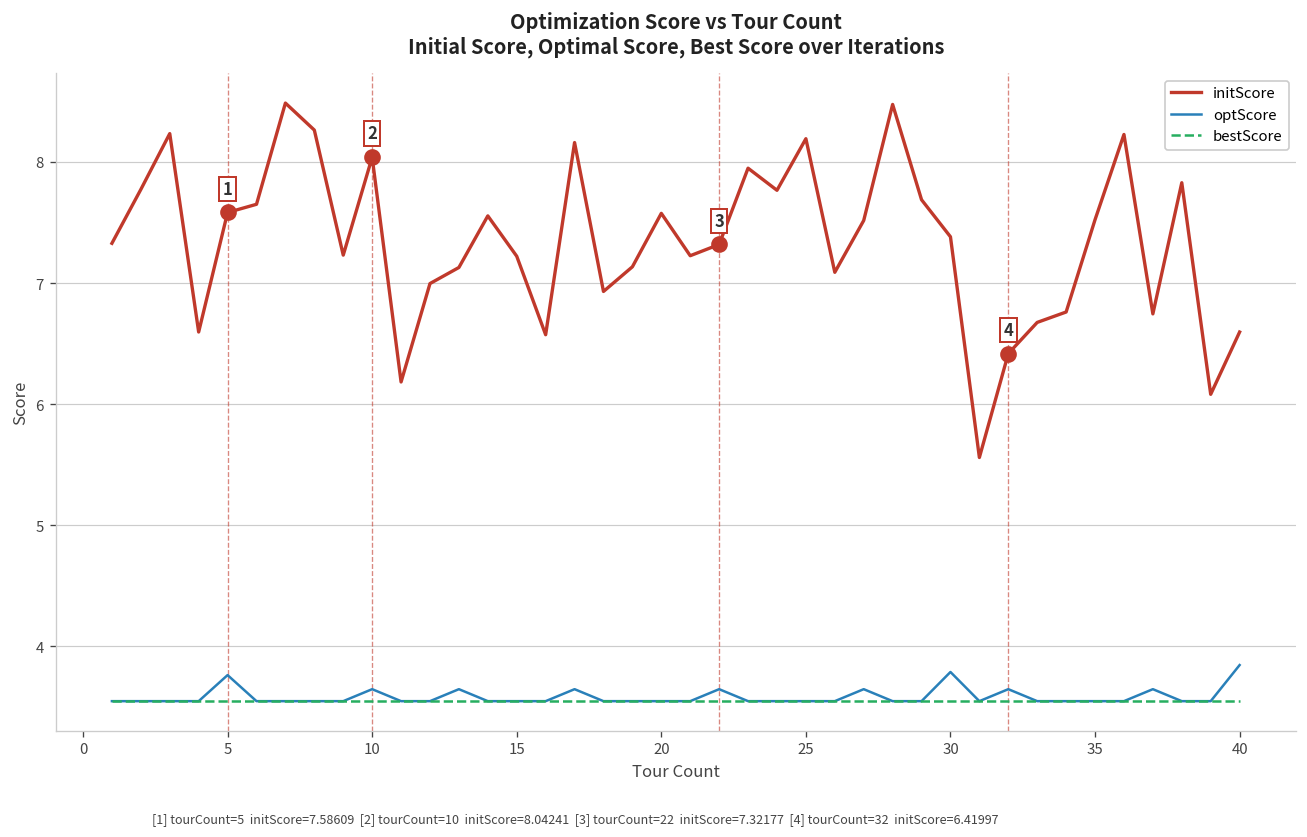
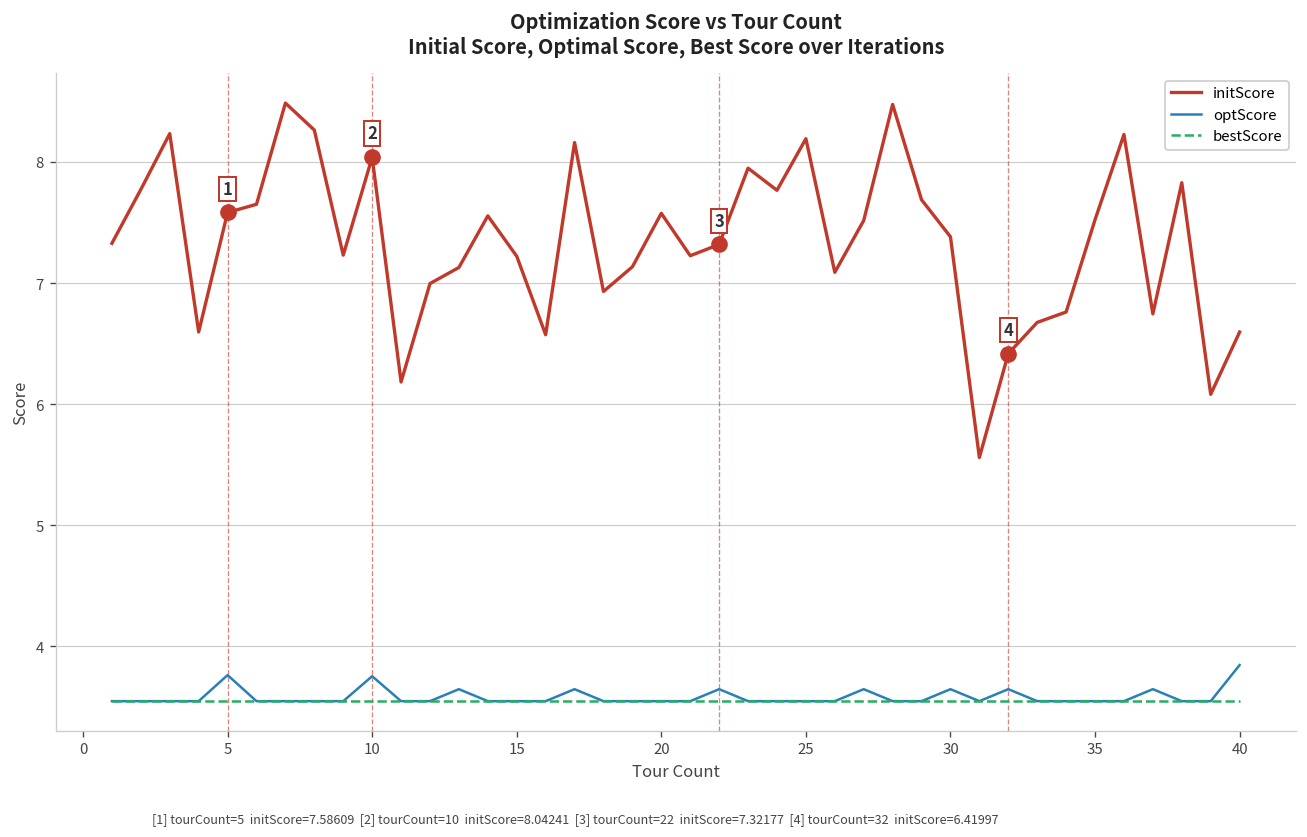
optScore, 10: 3.65 -> 3.75
optScore, 30: 3.79 -> 3.65
